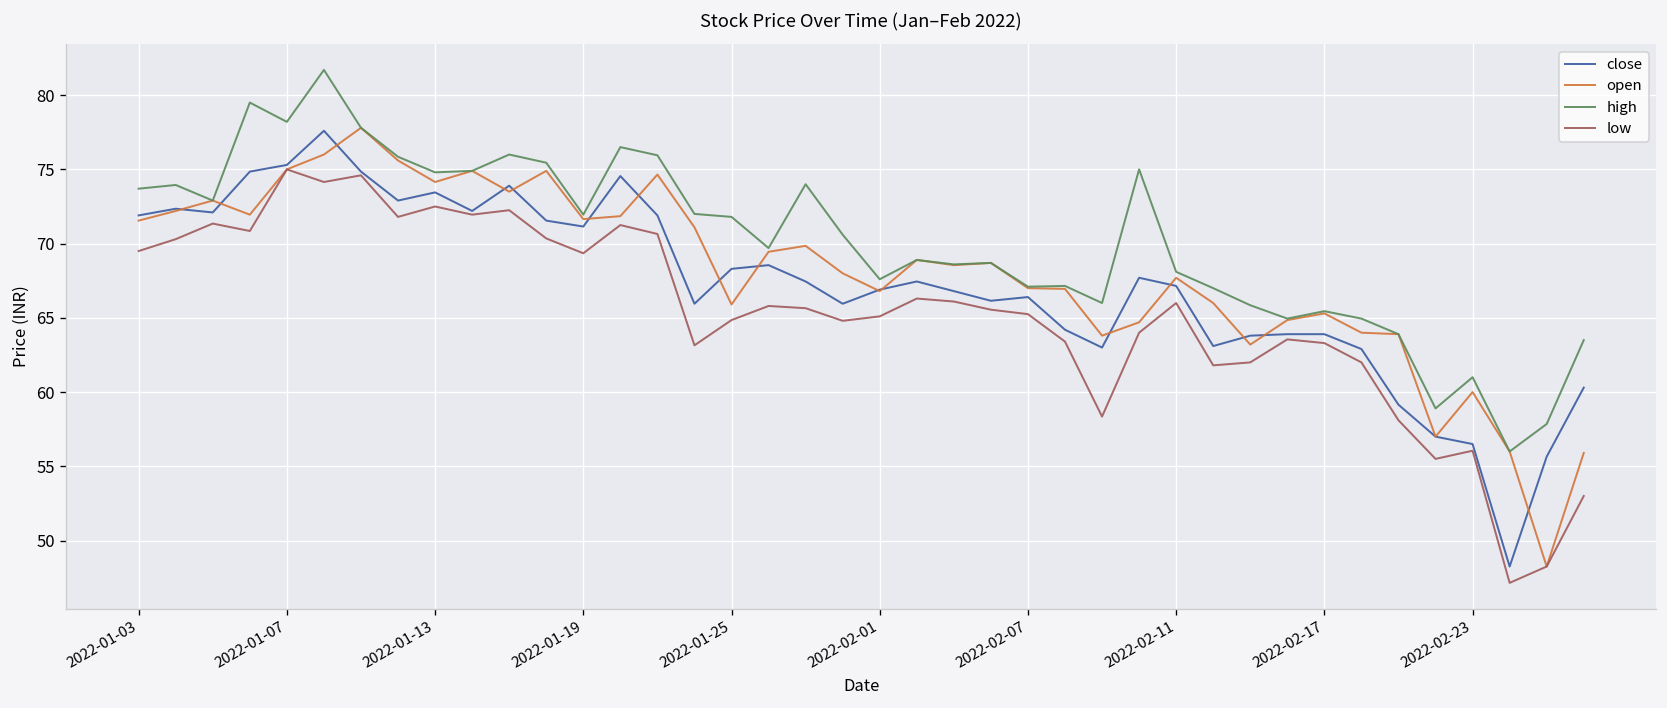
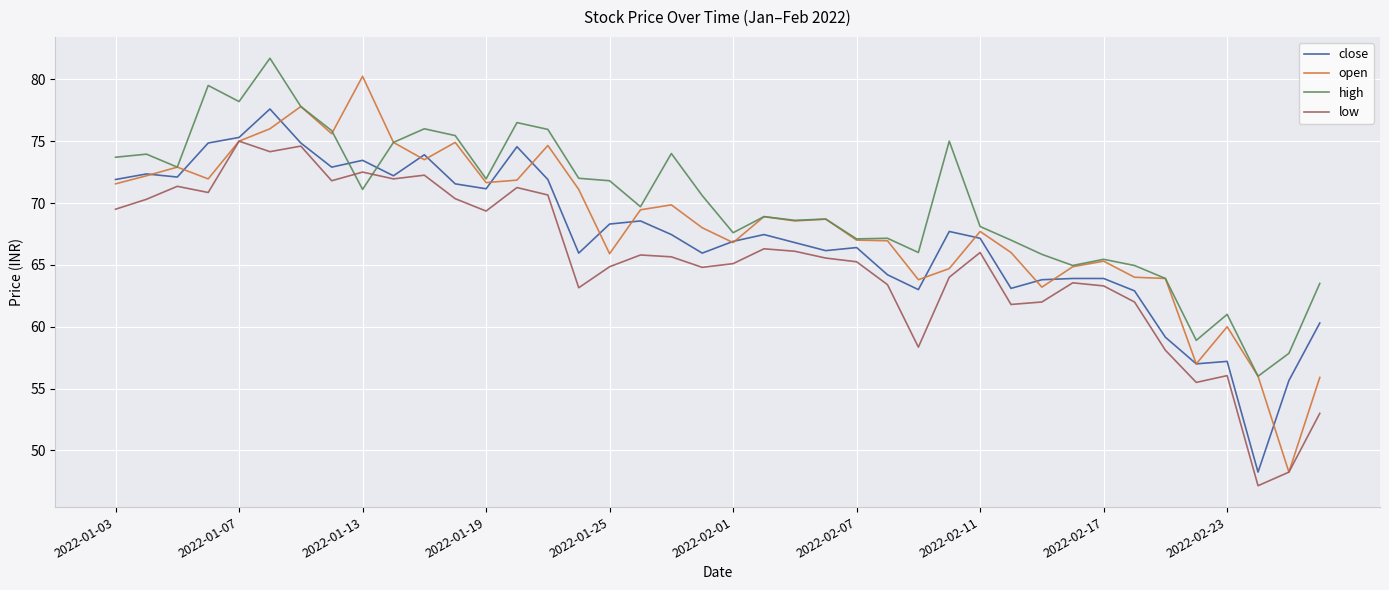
open, 2022-01-13: 74.2 -> 80.2
high, 2022-01-13: 74.8 -> 71.1
close, 2022-02-23: 56.5 -> 57.2
